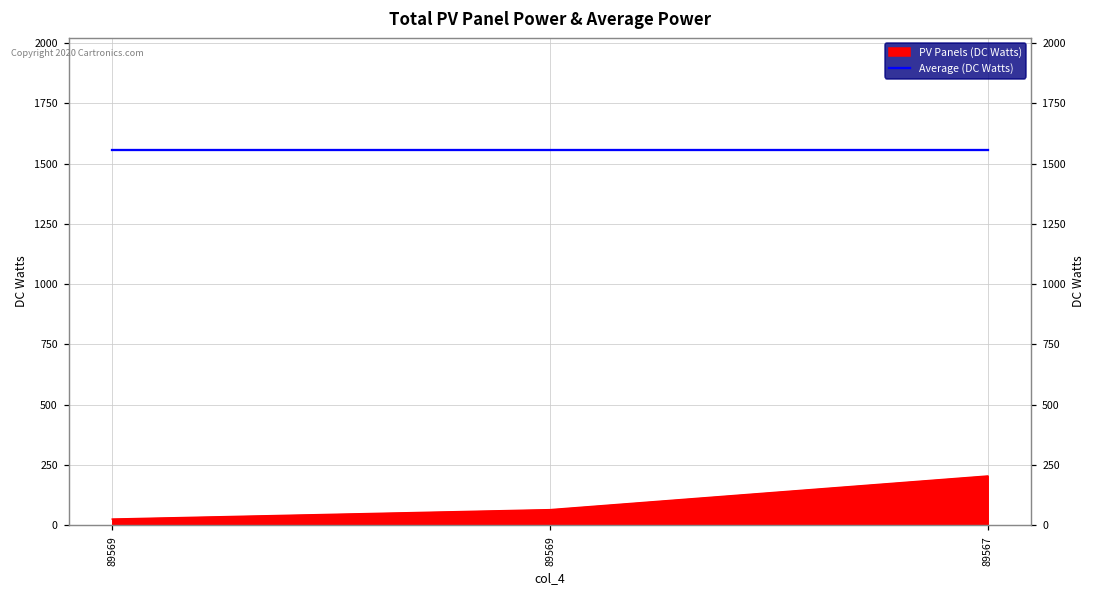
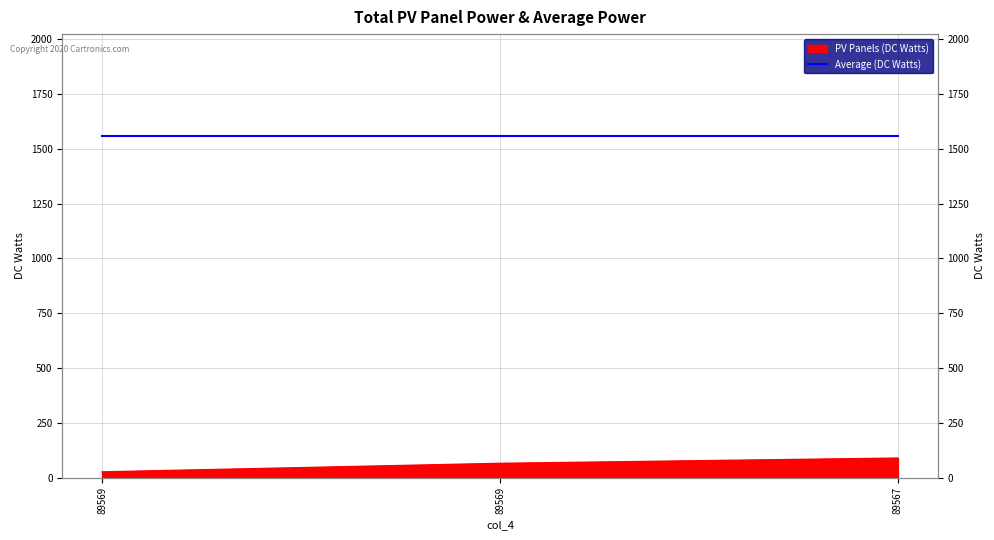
PV Panels (DC Watts), 89567: 200 -> 90
